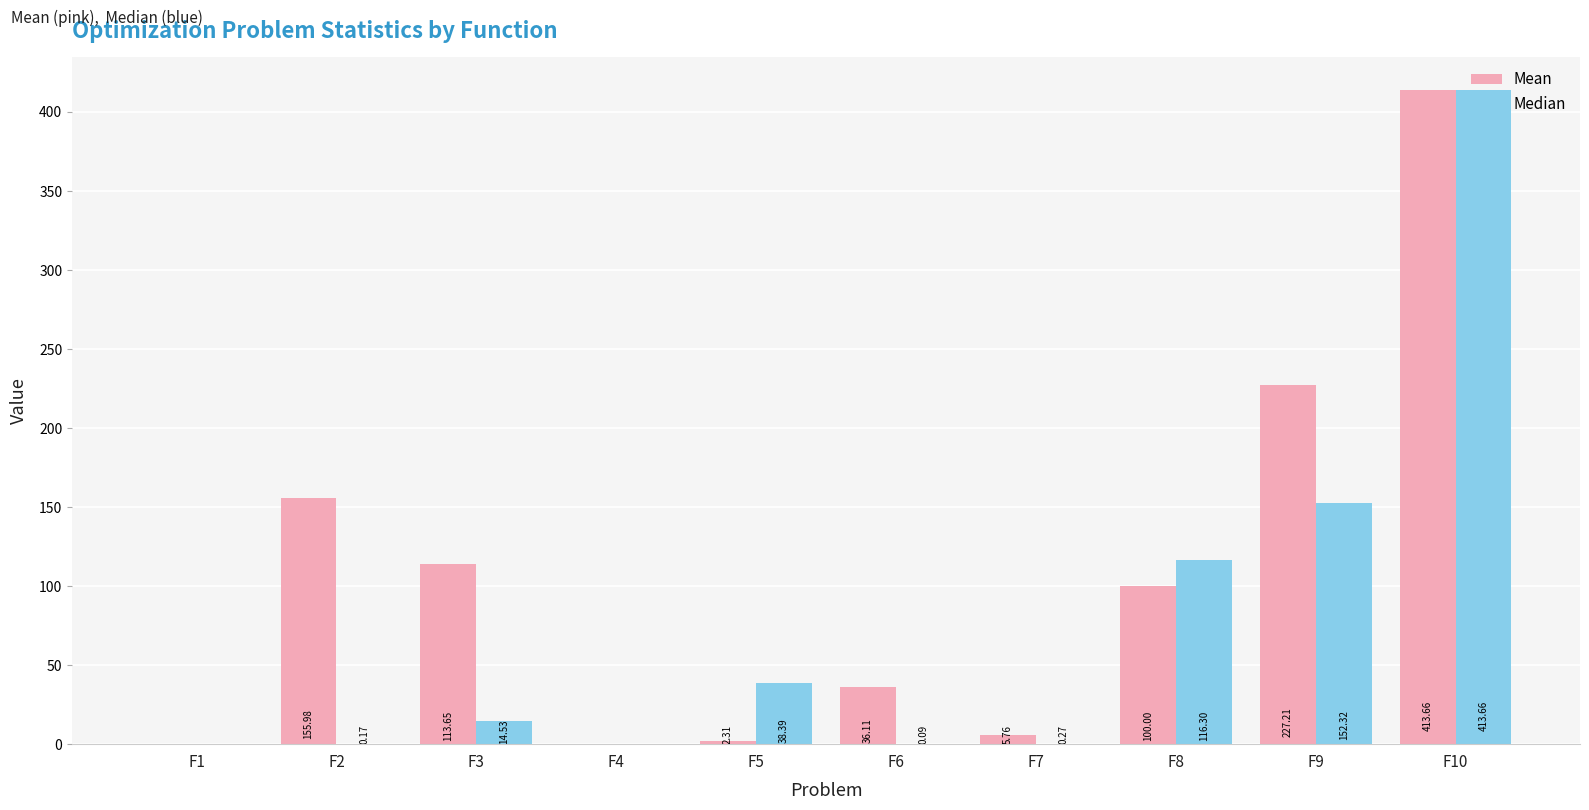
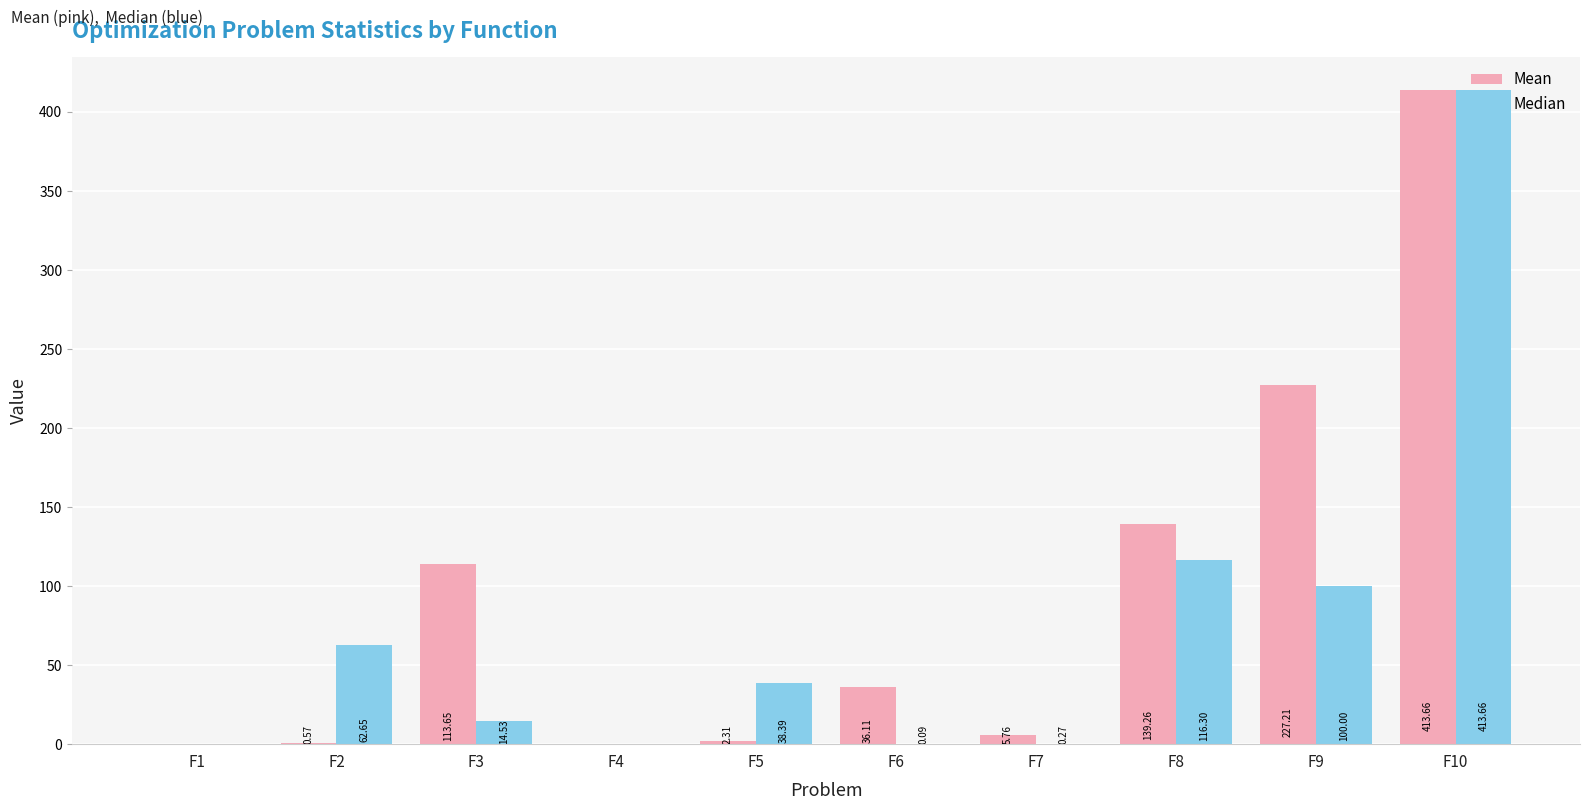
Mean, F2: 155.98 -> 0.57
Median, F2: 0.17 -> 62.65
Mean, F8: 100.00 -> 139.26
Median, F9: 152.32 -> 100.00
